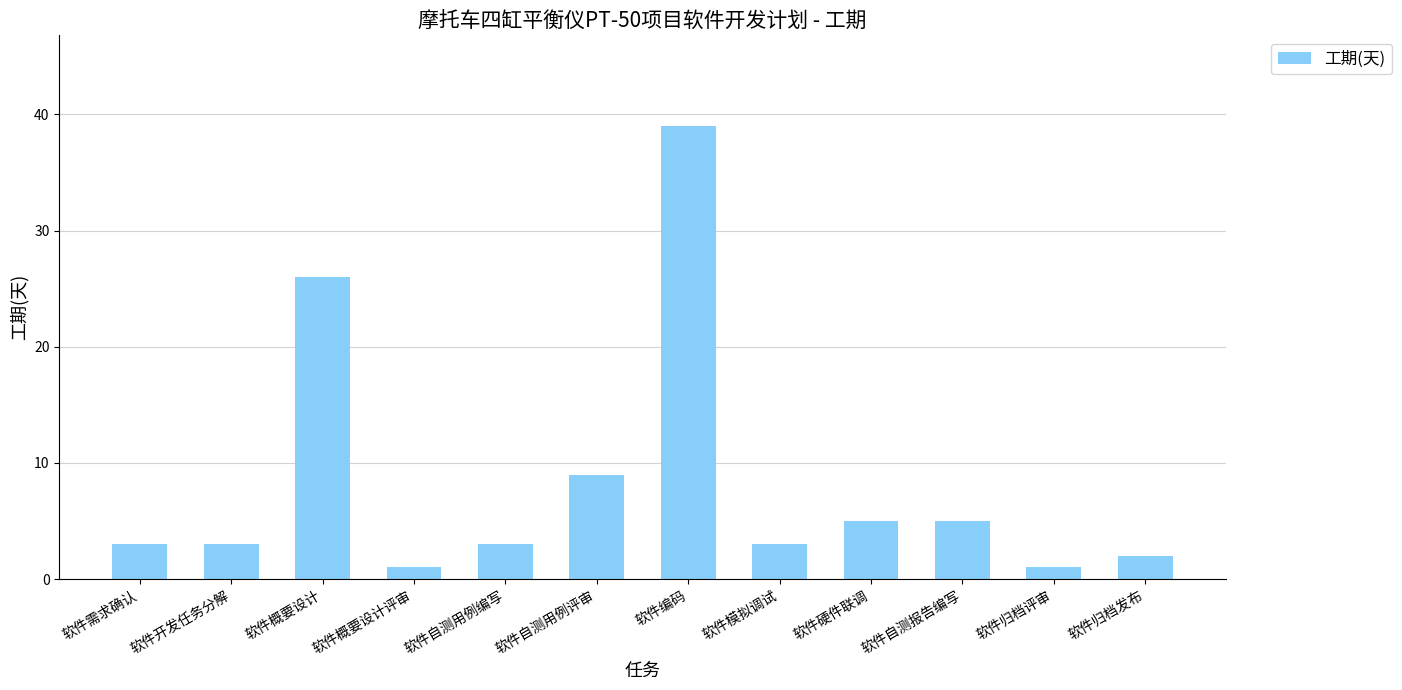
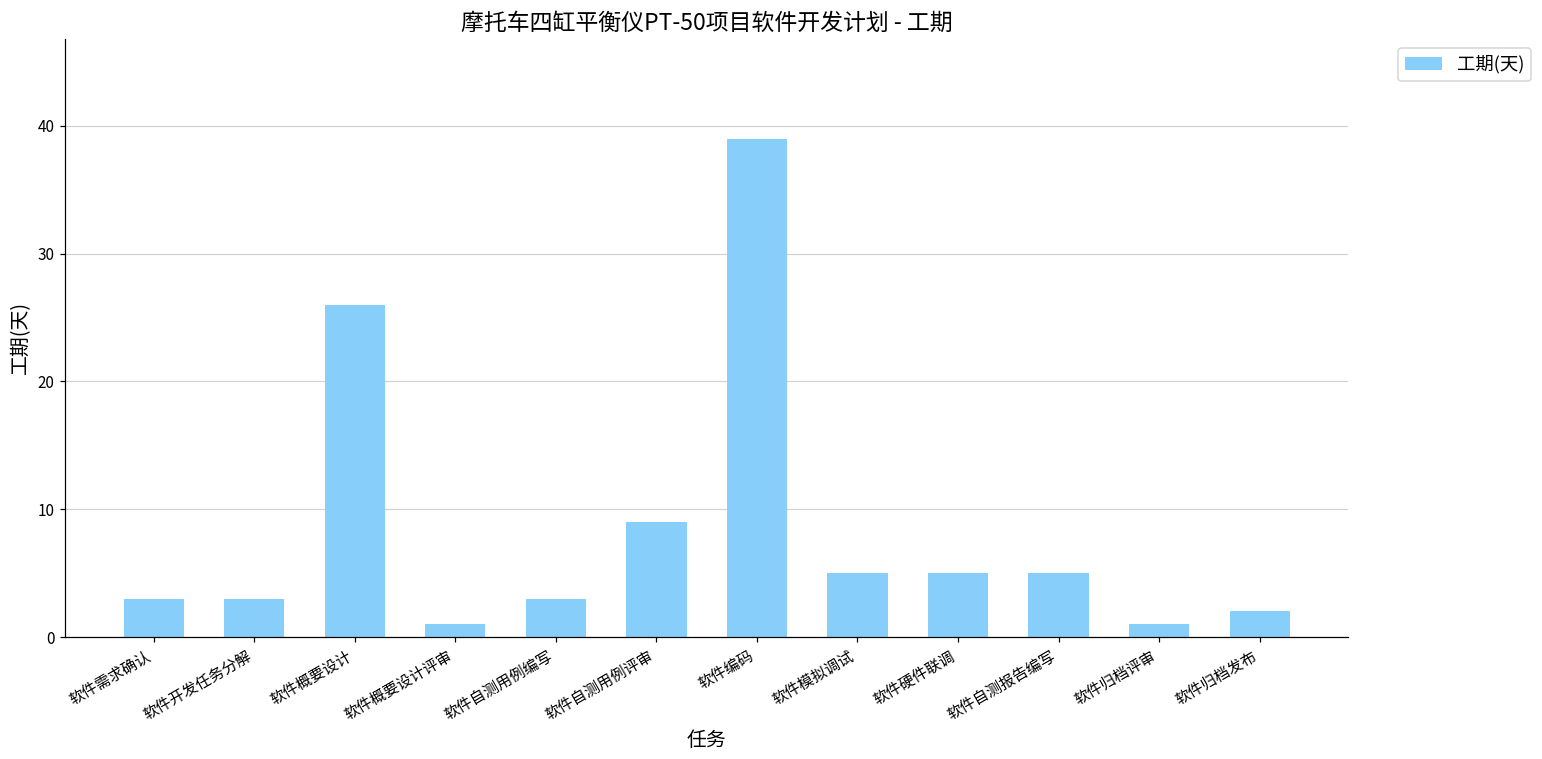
软件模拟调试: 3 -> 5
